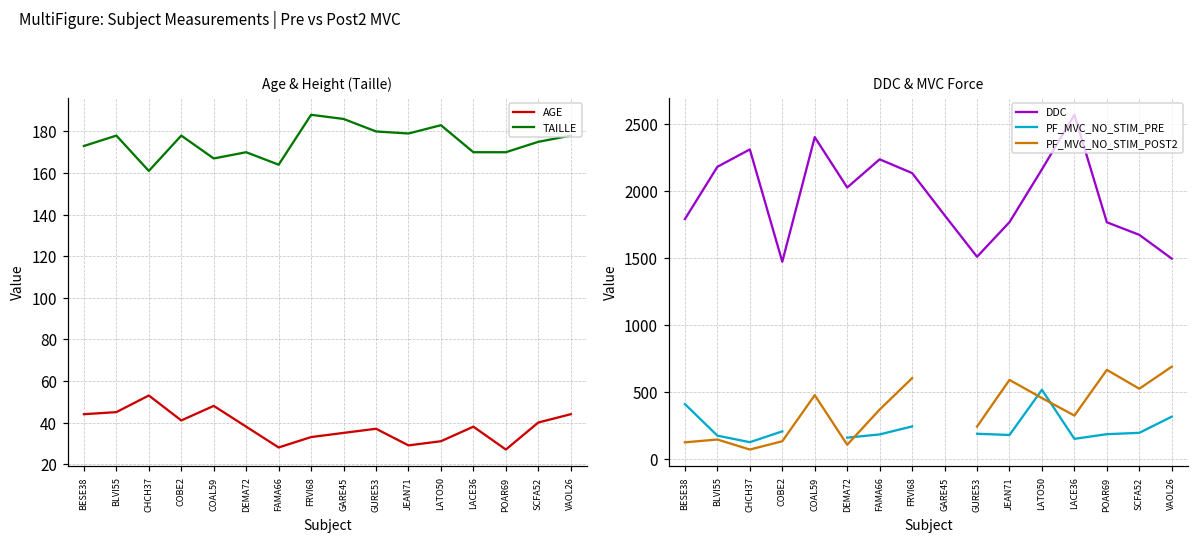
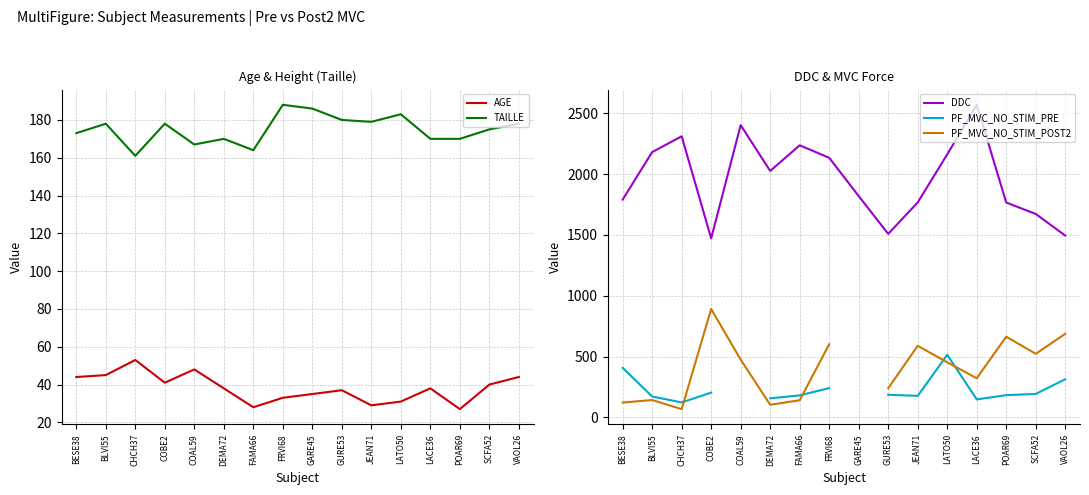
DDC & MVC Force, PF_MVC_NO_STIM_POST2, COBE2: 130 -> 890
DDC & MVC Force, PF_MVC_NO_STIM_POST2, FAMA66: 370 -> 140
